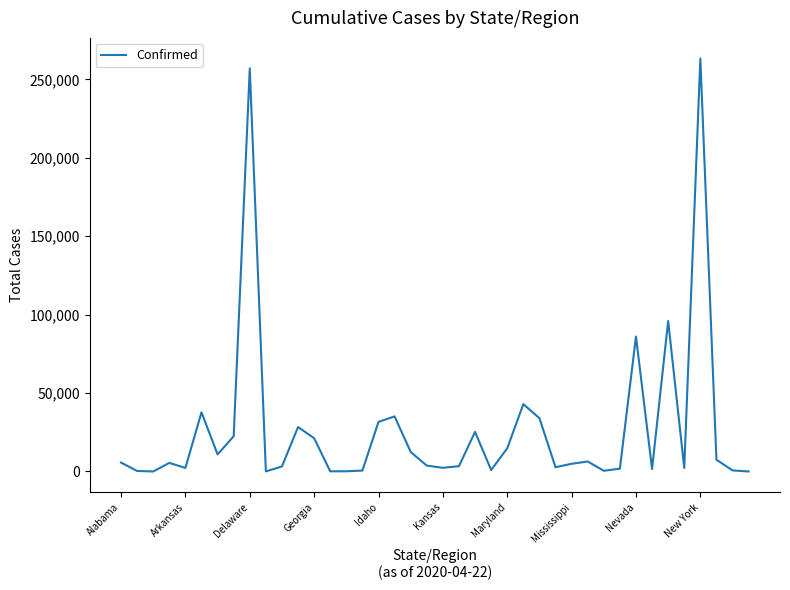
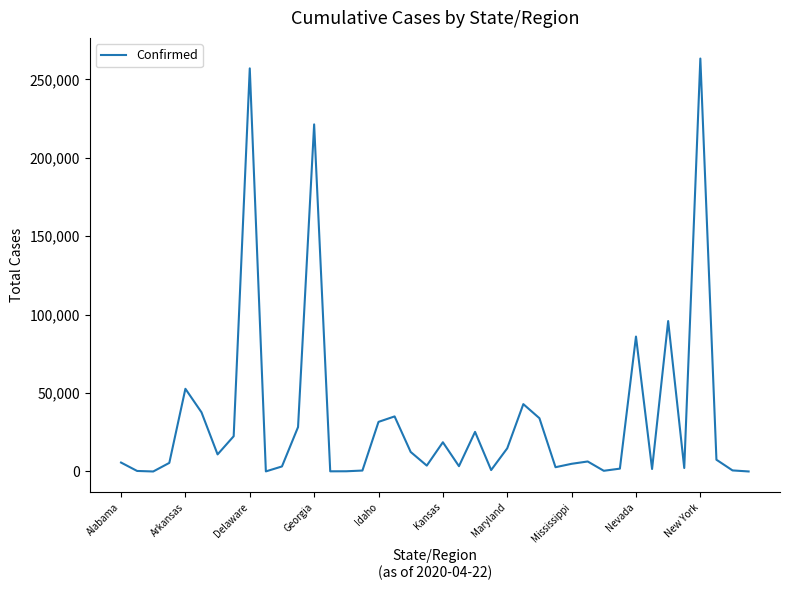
Arkansas: 2,000 -> 53,000
Georgia: 21,000 -> 221,000
Kansas: 2,000 -> 19,000
